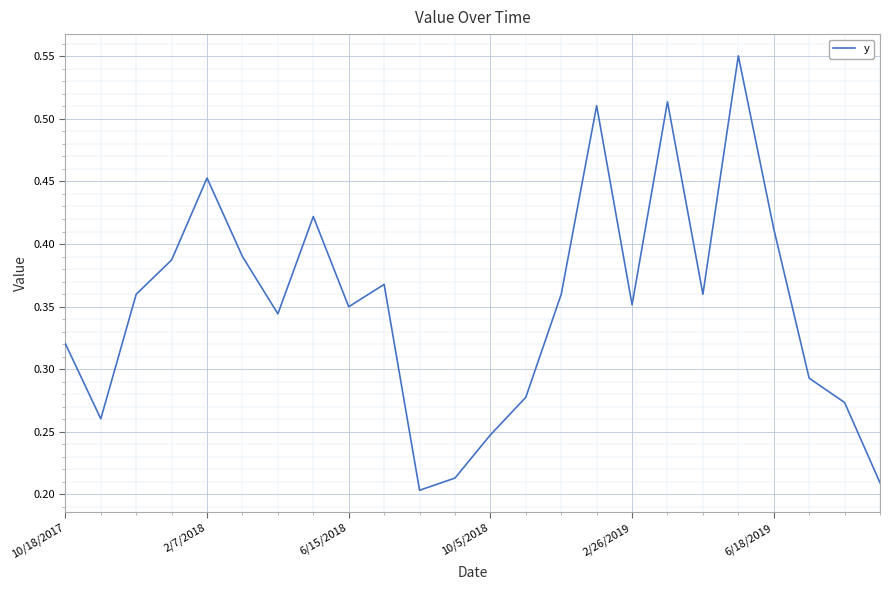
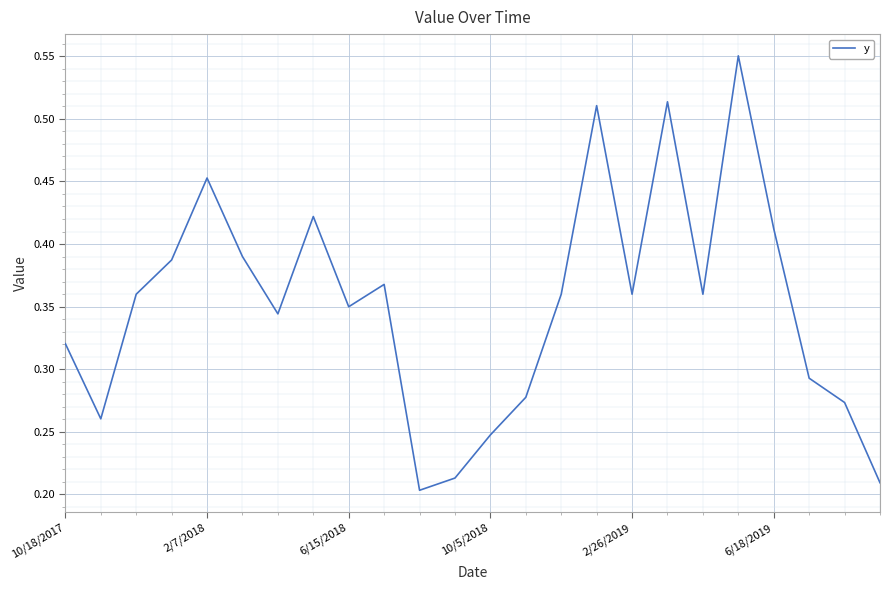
2/26/2019: 0.351 -> 0.360
